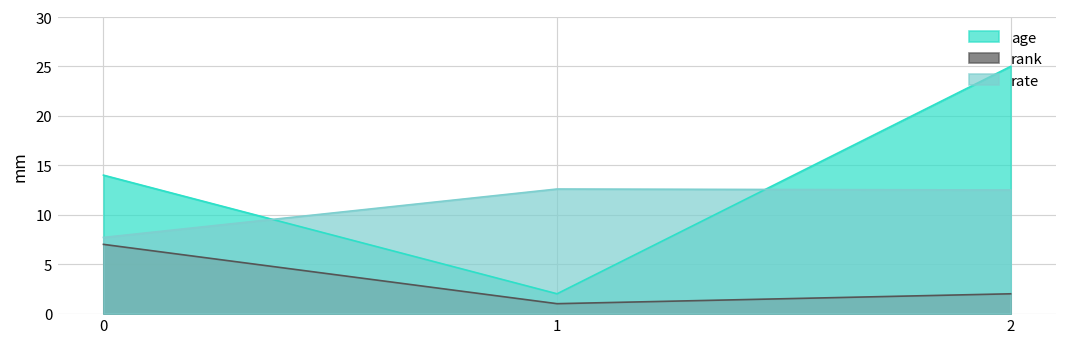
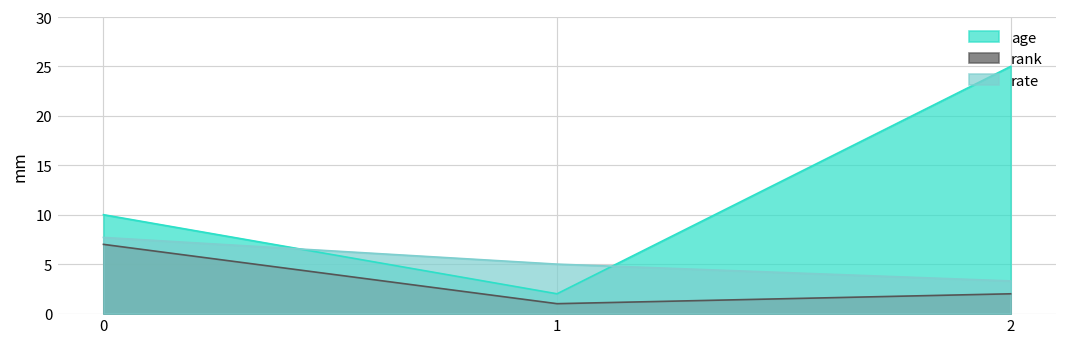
age, 0: 14 -> 10
rate, 1: 13 -> 5
rate, 2: 13 -> 3
